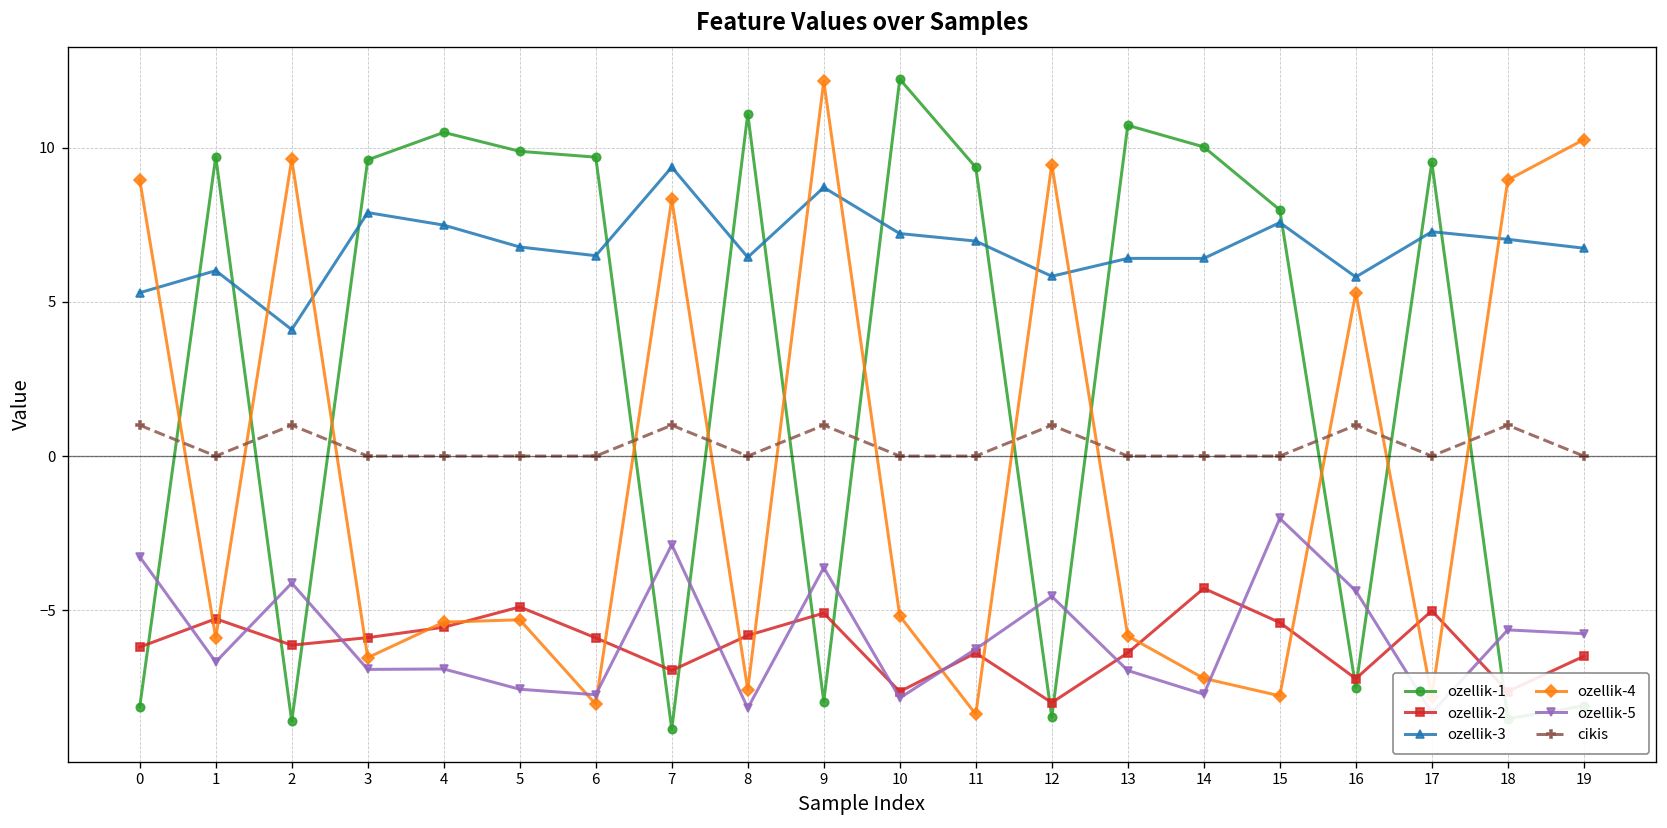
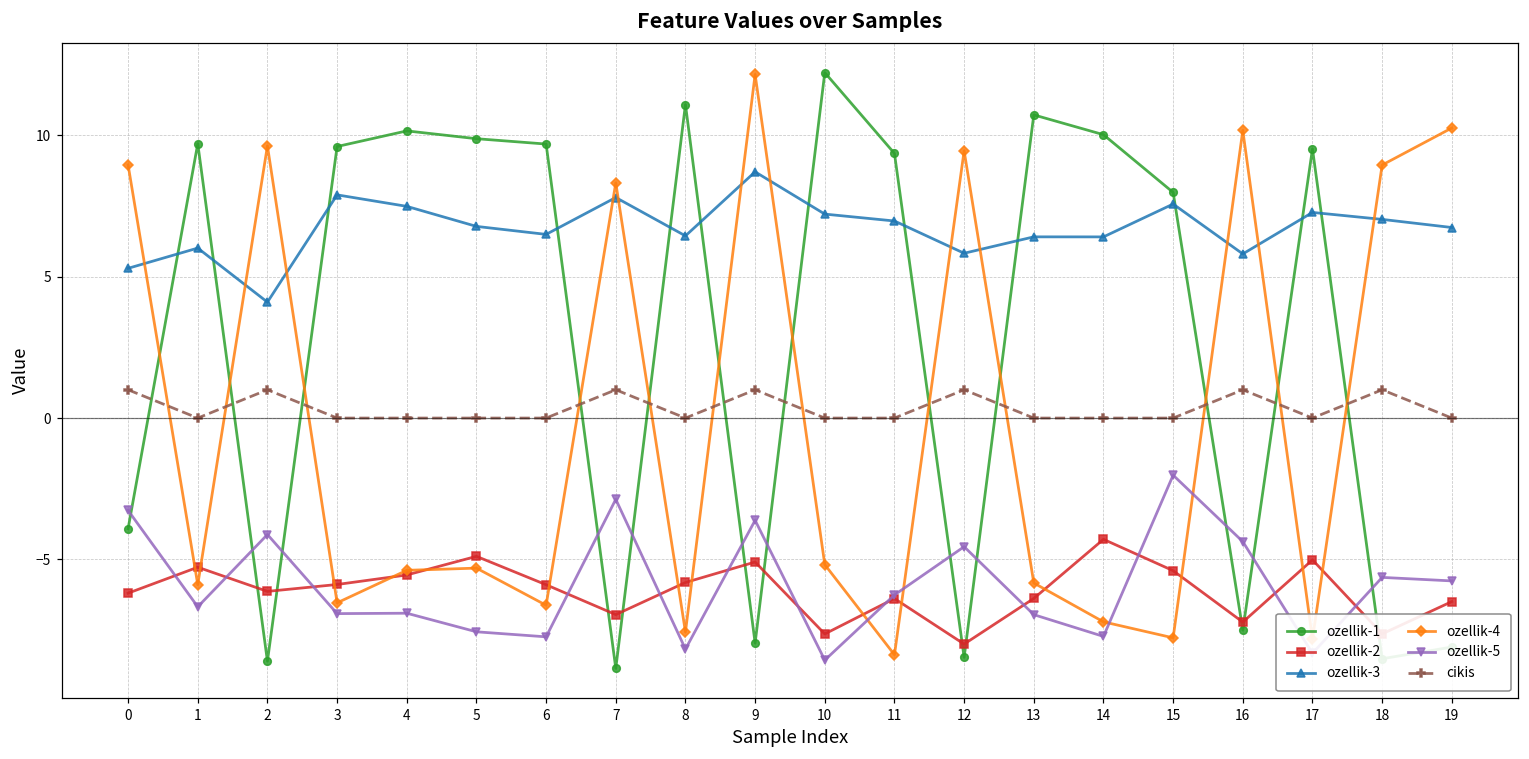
ozellik-1, 0: -8.1 -> -3.9
ozellik-1, 4: 10.5 -> 10.2
ozellik-4, 6: -8.0 -> -6.6
ozellik-3, 7: 9.4 -> 7.8
ozellik-5, 10: -7.8 -> -8.6
ozellik-4, 16: 5.3 -> 10.2
